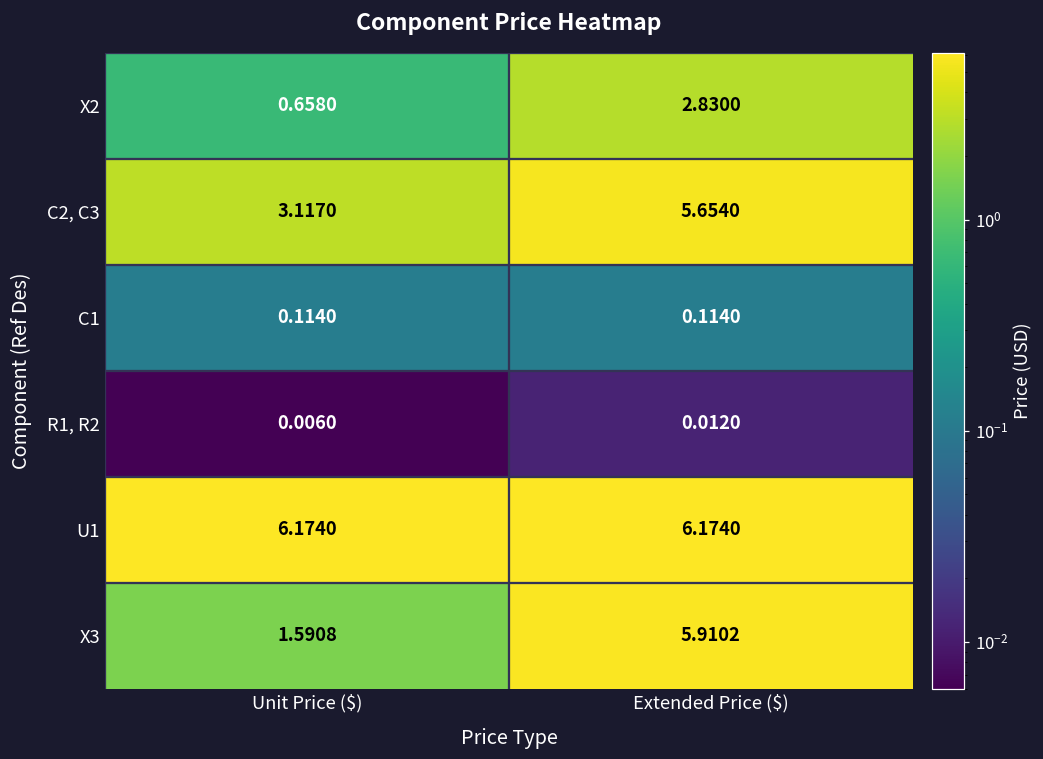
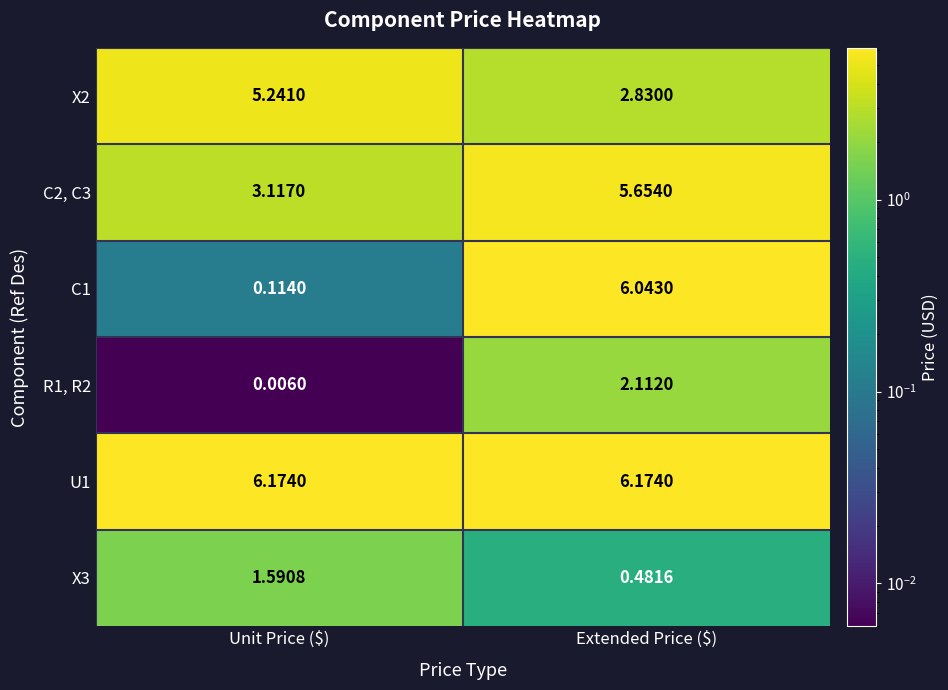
X2, Unit Price ($): 0.6580 -> 5.2410
C1, Extended Price ($): 0.1140 -> 6.0430
R1, R2, Extended Price ($): 0.0120 -> 2.1120
X3, Extended Price ($): 5.9102 -> 0.4816
